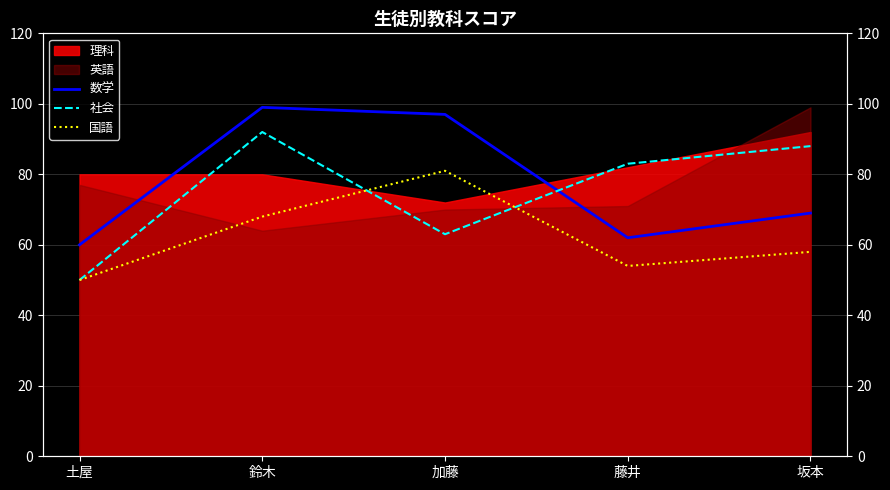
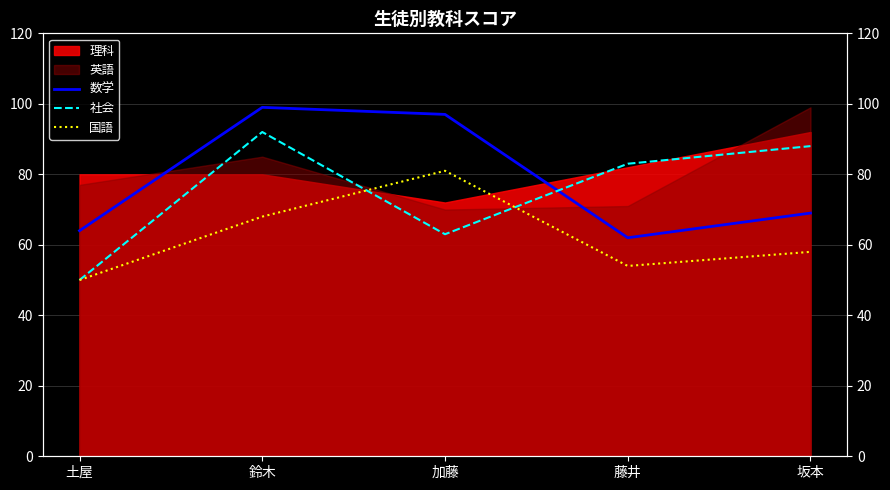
数学, 土屋: 60 -> 64
英語, 鈴木: 64 -> 85
